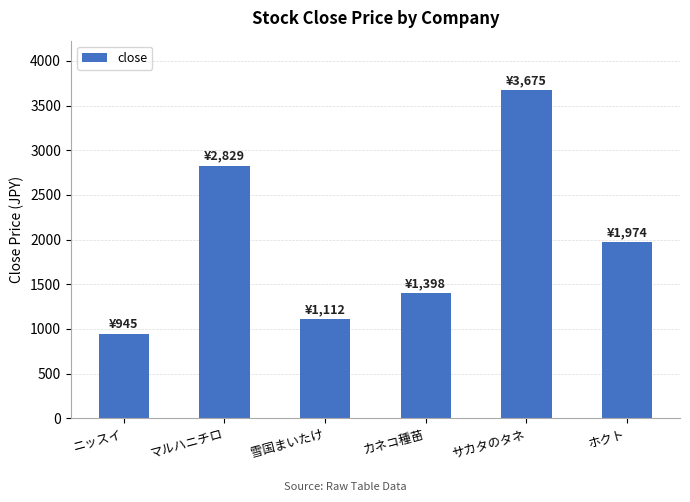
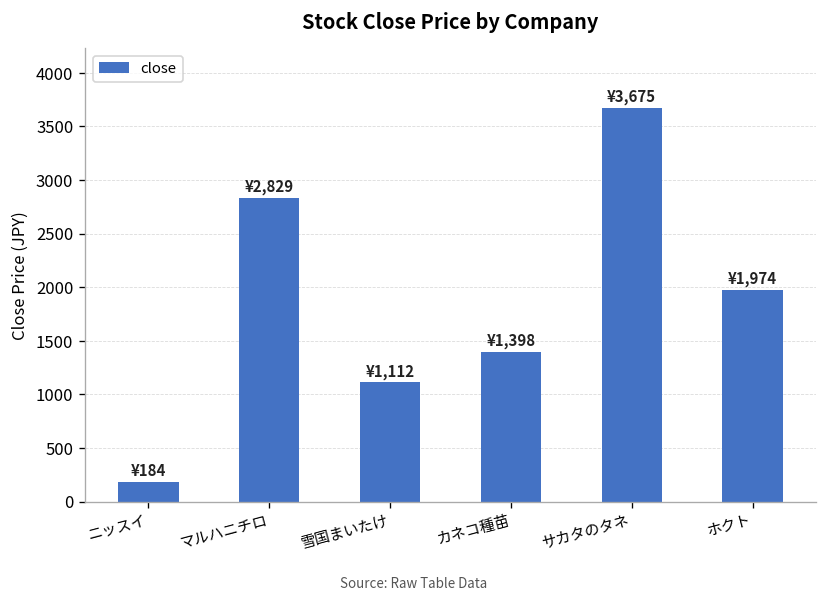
ニッスイ: ¥945 -> ¥184
